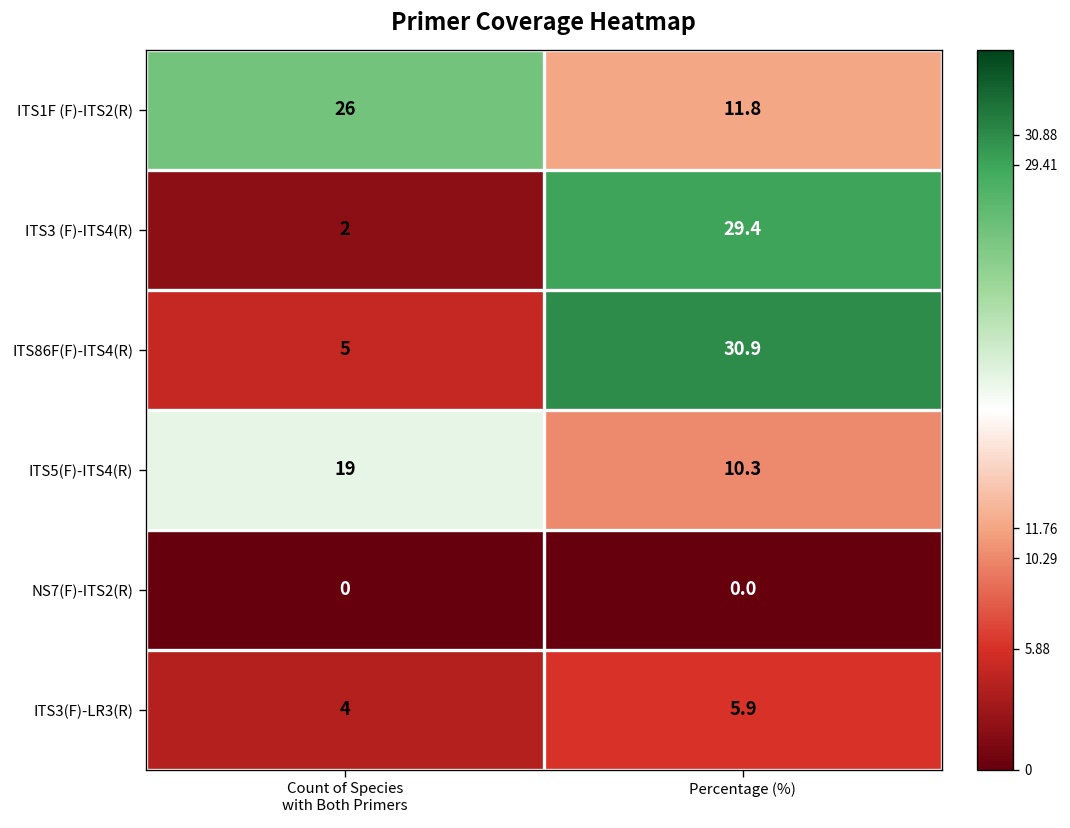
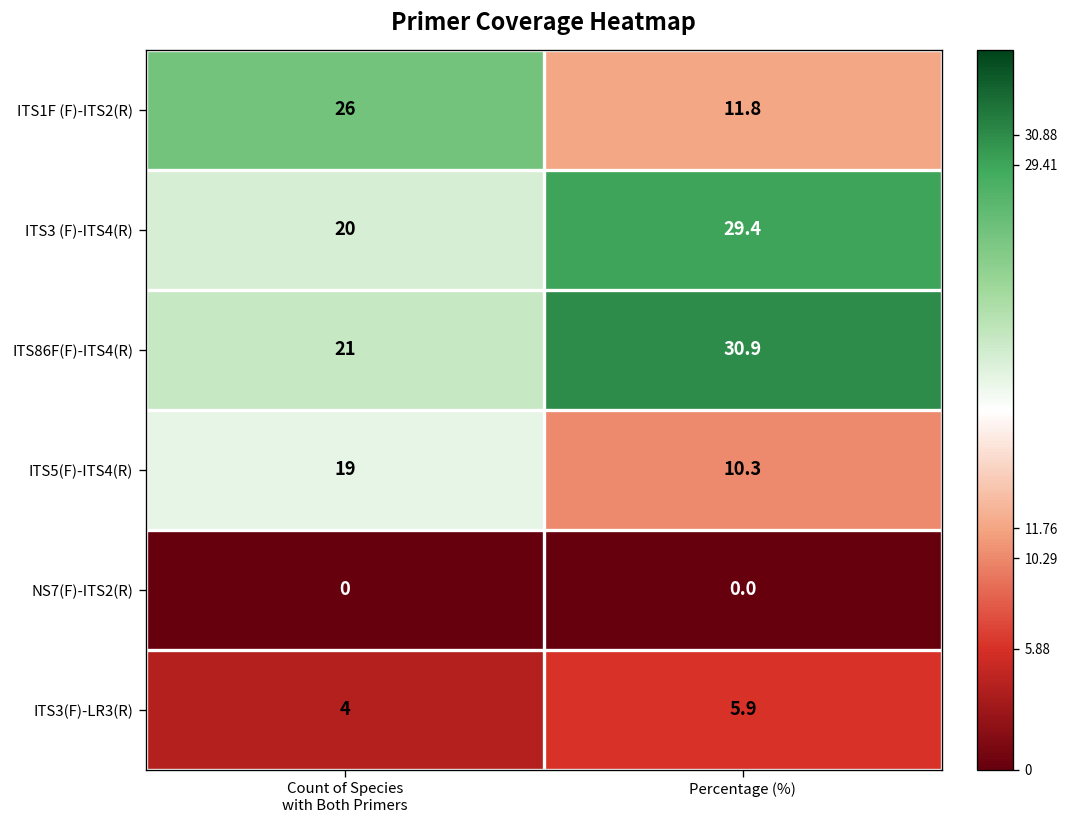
ITS3 (F)-ITS4(R), Count of Species with Both Primers: 2 -> 20
ITS86F(F)-ITS4(R), Count of Species with Both Primers: 5 -> 21
